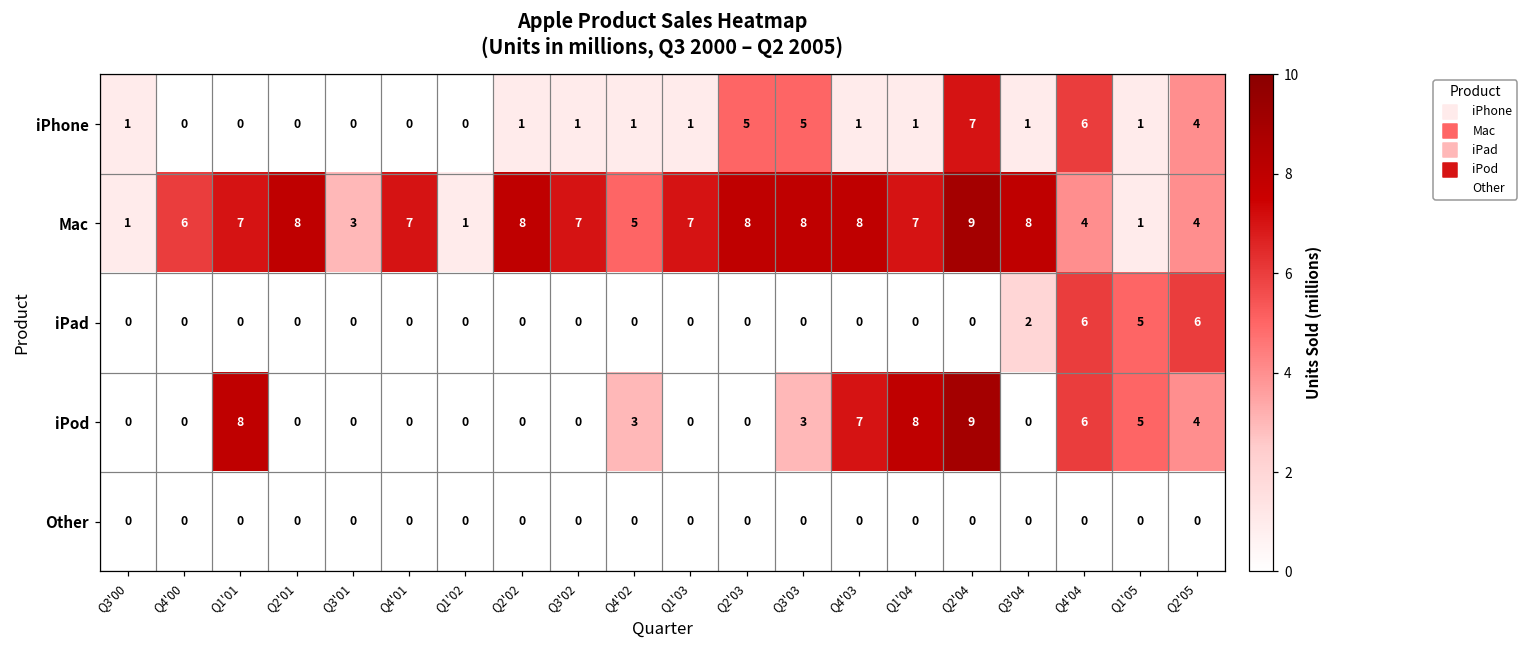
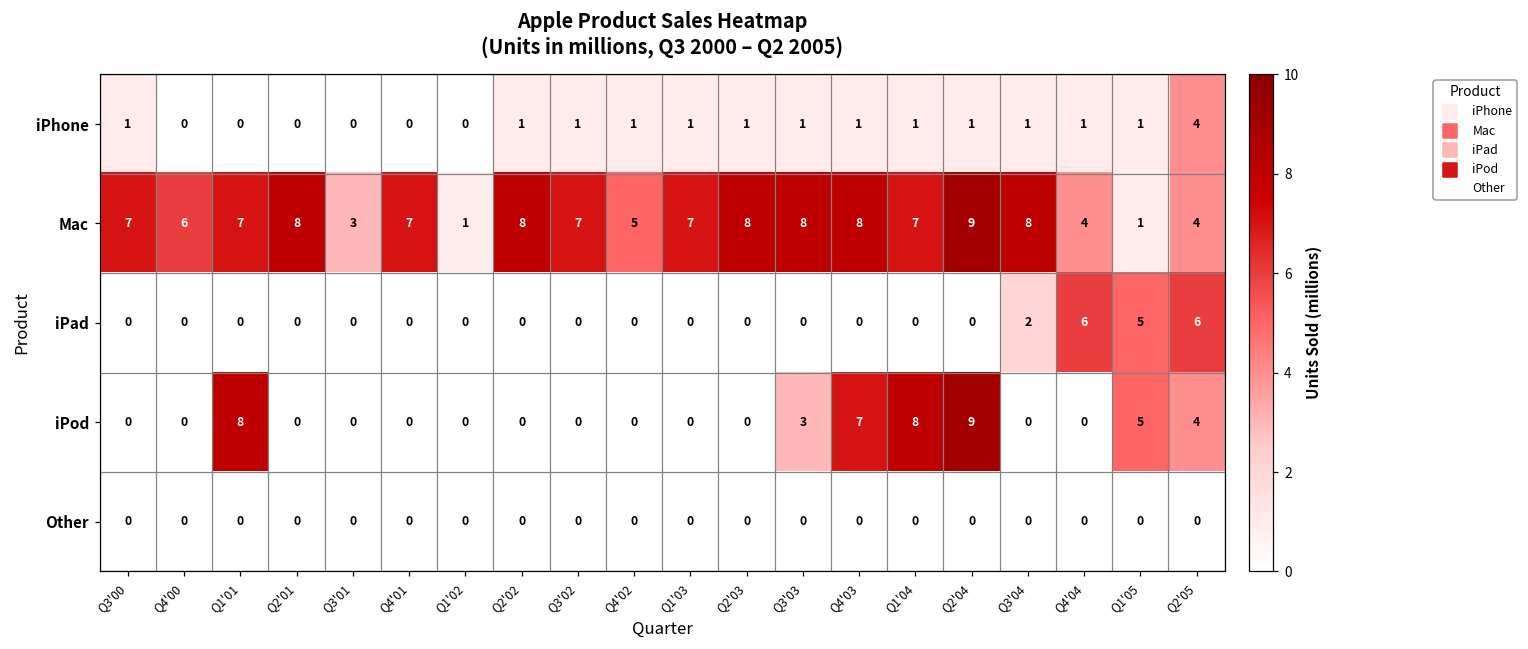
iPhone, Q2'03: 5 -> 1
iPhone, Q3'03: 5 -> 1
iPhone, Q2'04: 7 -> 1
iPhone, Q4'04: 6 -> 1
Mac, Q3'00: 1 -> 7
iPod, Q4'02: 3 -> 0
iPod, Q4'04: 6 -> 0
